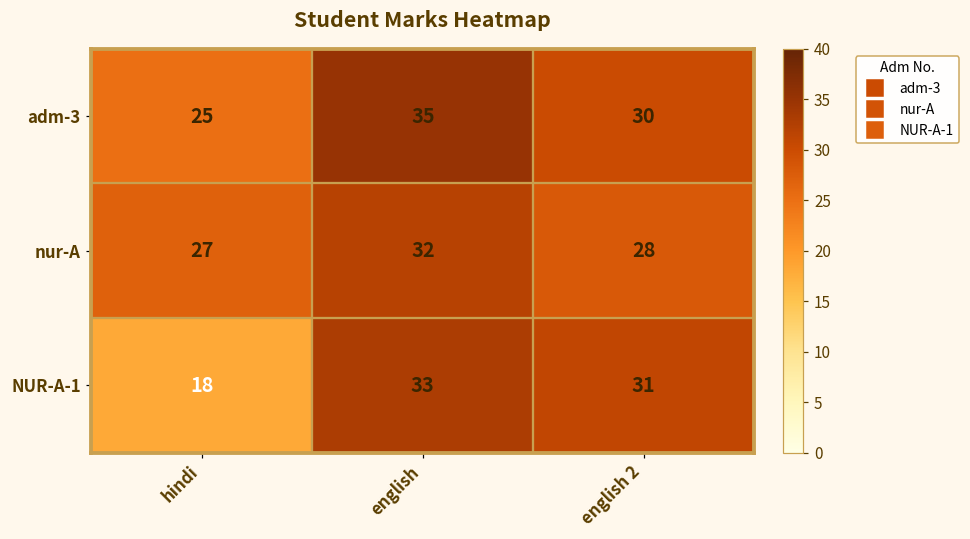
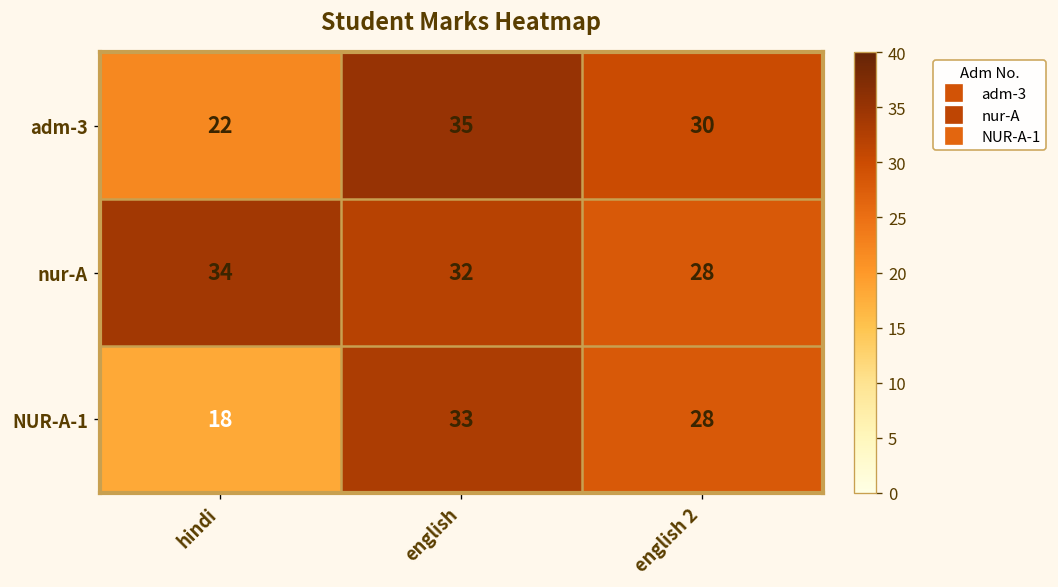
adm-3, hindi: 25 -> 22
nur-A, hindi: 27 -> 34
NUR-A-1, english 2: 31 -> 28
